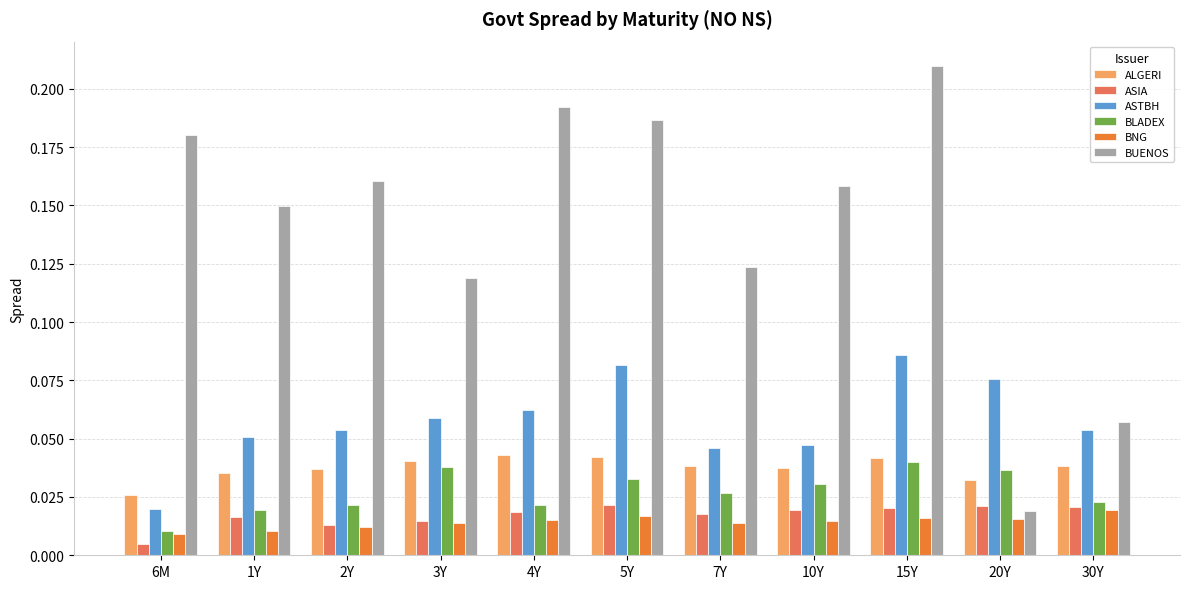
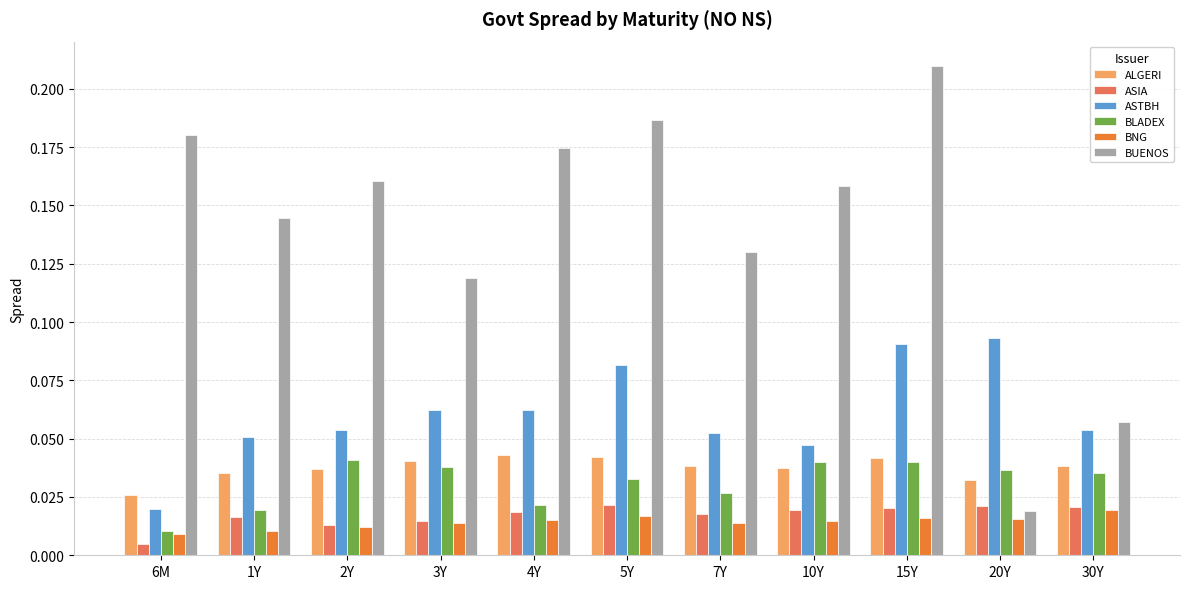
BUENOS, 1Y: 0.150 -> 0.145
BLADEX, 2Y: 0.022 -> 0.041
ASTBH, 3Y: 0.059 -> 0.062
BUENOS, 4Y: 0.192 -> 0.174
ASTBH, 7Y: 0.046 -> 0.052
BUENOS, 7Y: 0.124 -> 0.130
BLADEX, 10Y: 0.031 -> 0.040
ASTBH, 15Y: 0.086 -> 0.091
ASTBH, 20Y: 0.075 -> 0.093
BLADEX, 30Y: 0.023 -> 0.035
